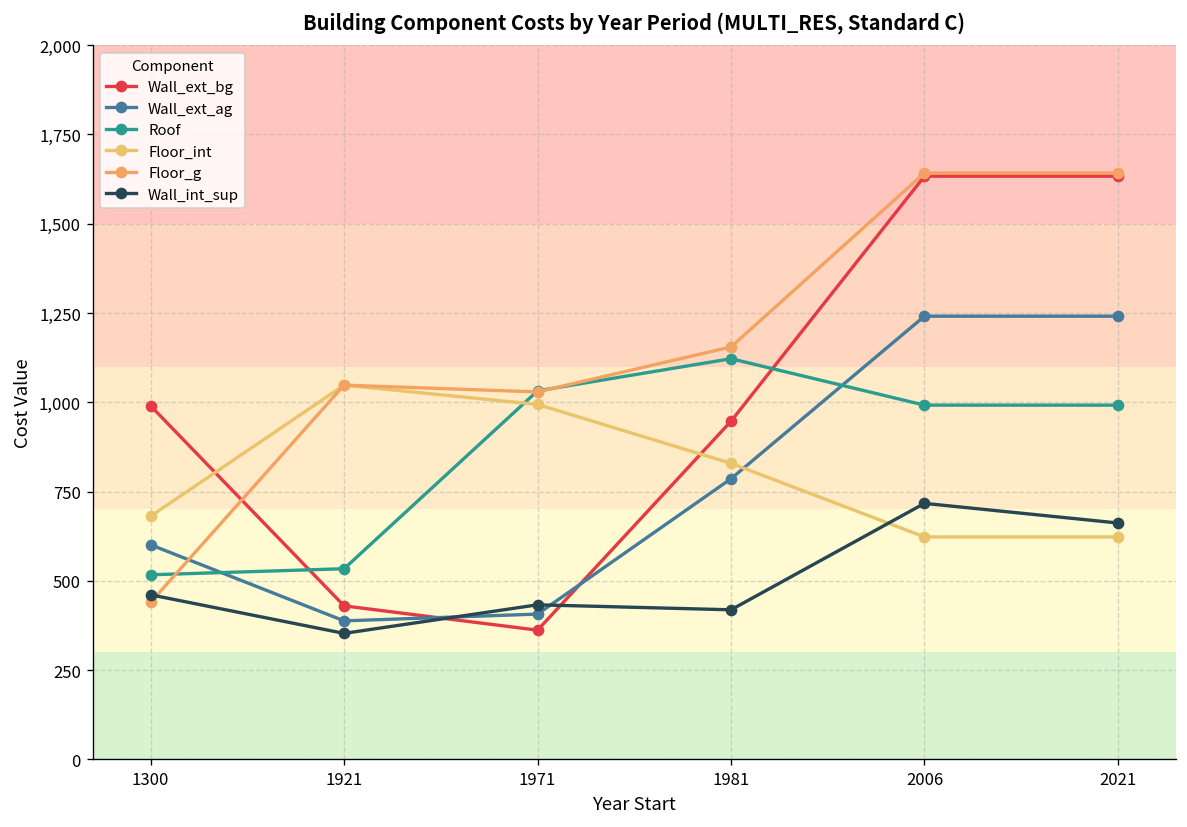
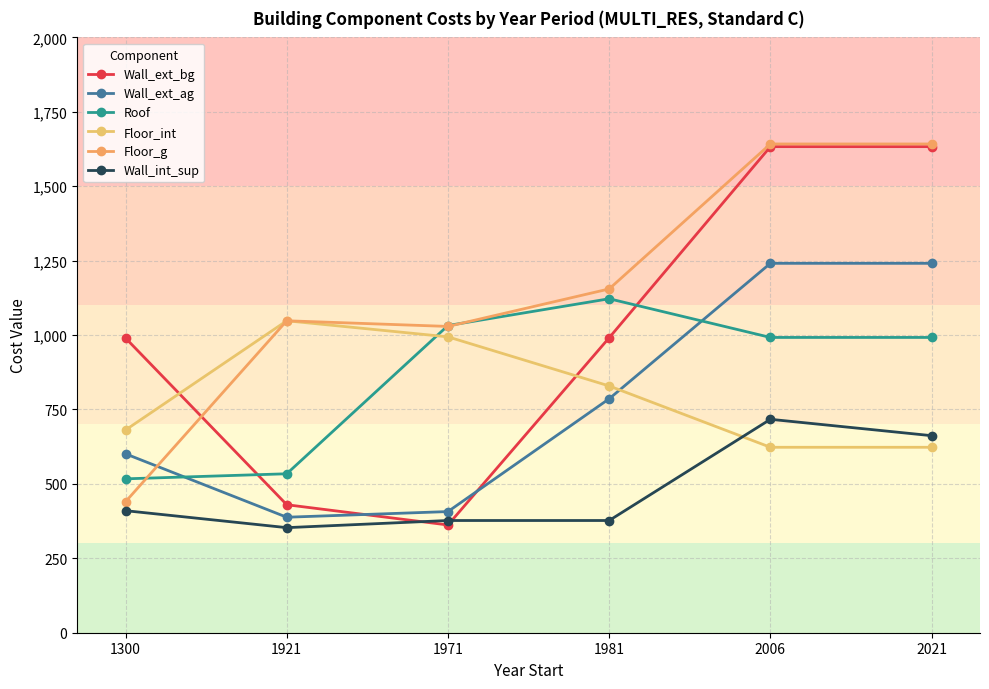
Wall_int_sup, 1300: 460 -> 410
Wall_int_sup, 1971: 430 -> 380
Wall_ext_bg, 1981: 950 -> 990
Wall_int_sup, 1981: 420 -> 380
